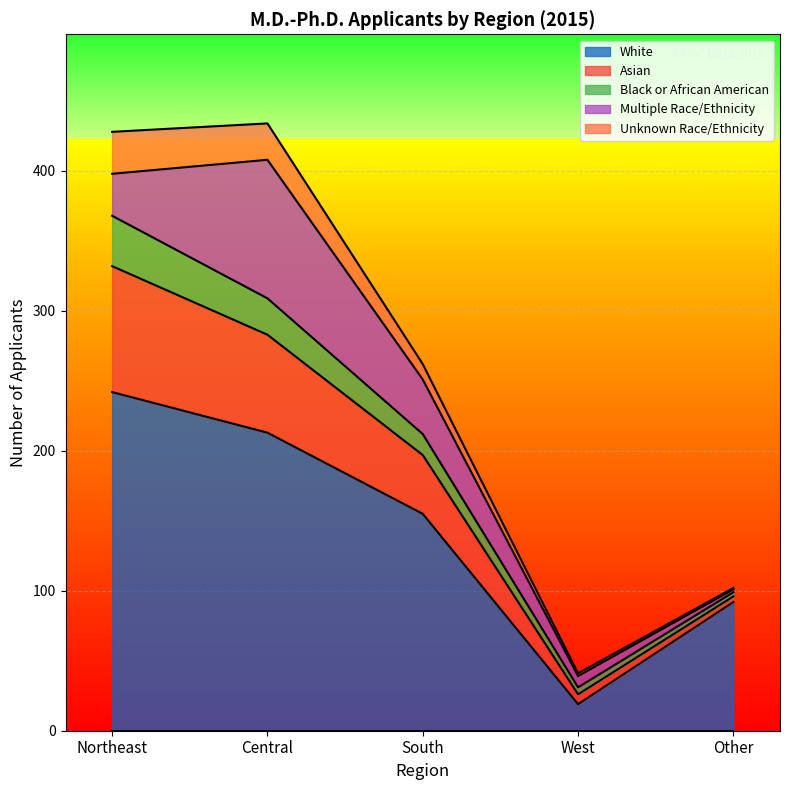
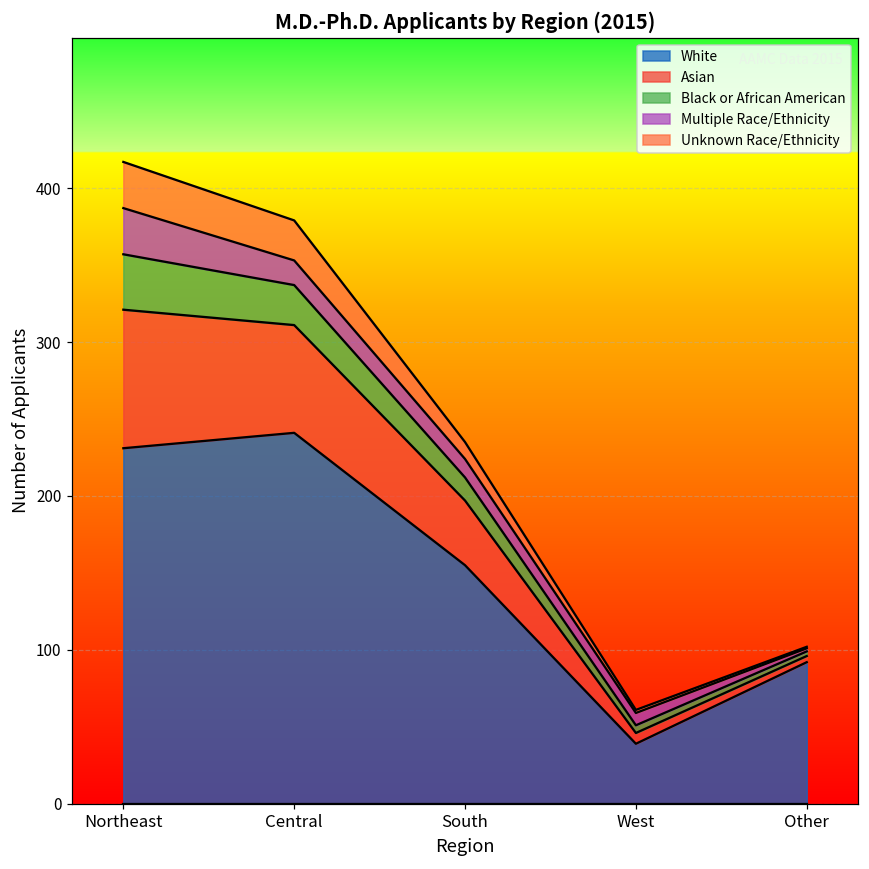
White, Northeast: 242 -> 231
White, Central: 213 -> 241
Multiple Race/Ethnicity, Central: 99 -> 16
Multiple Race/Ethnicity, South: 39 -> 12
White, West: 19 -> 39
